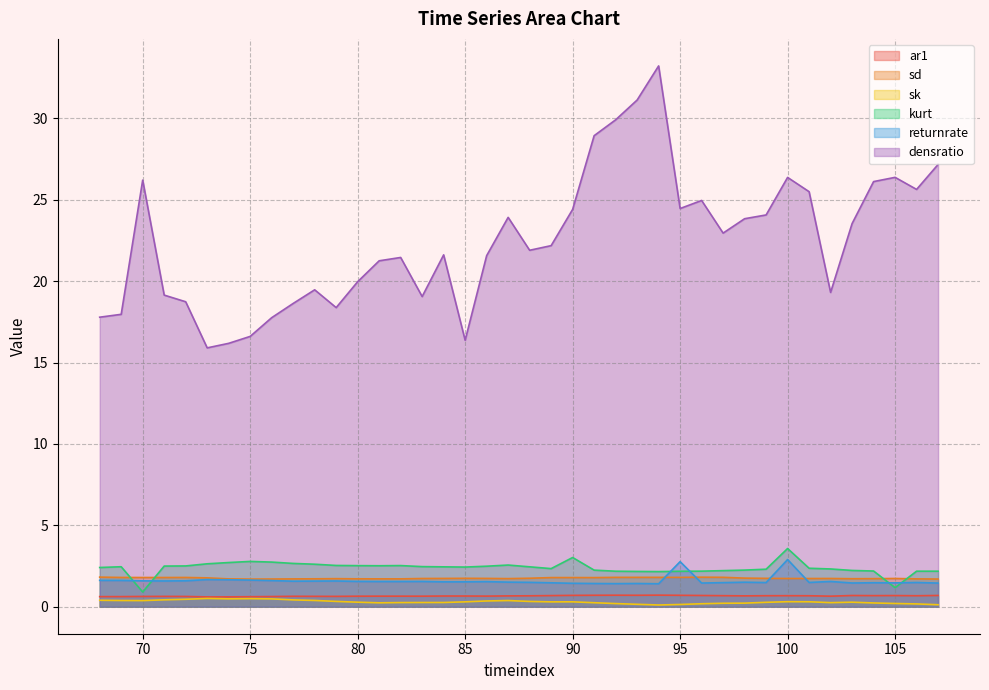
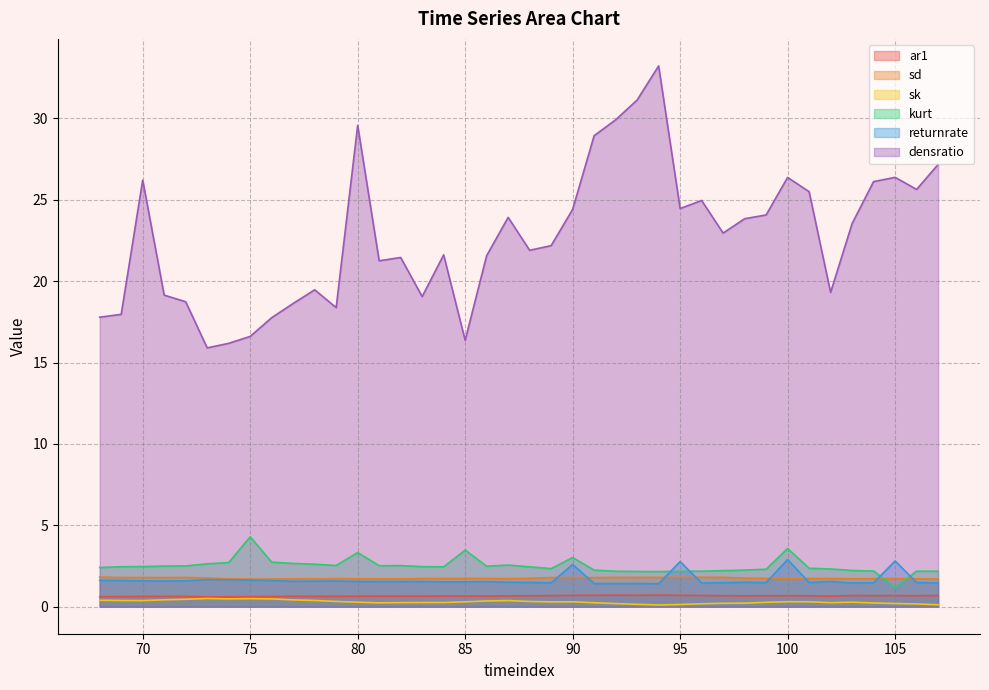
kurt, 70: 0.9 -> 2.5
kurt, 75: 2.8 -> 4.3
kurt, 80: 2.5 -> 3.3
densratio, 80: 20.0 -> 29.6
kurt, 85: 2.4 -> 3.5
returnrate, 90: 1.4 -> 2.6
returnrate, 105: 1.5 -> 2.8
